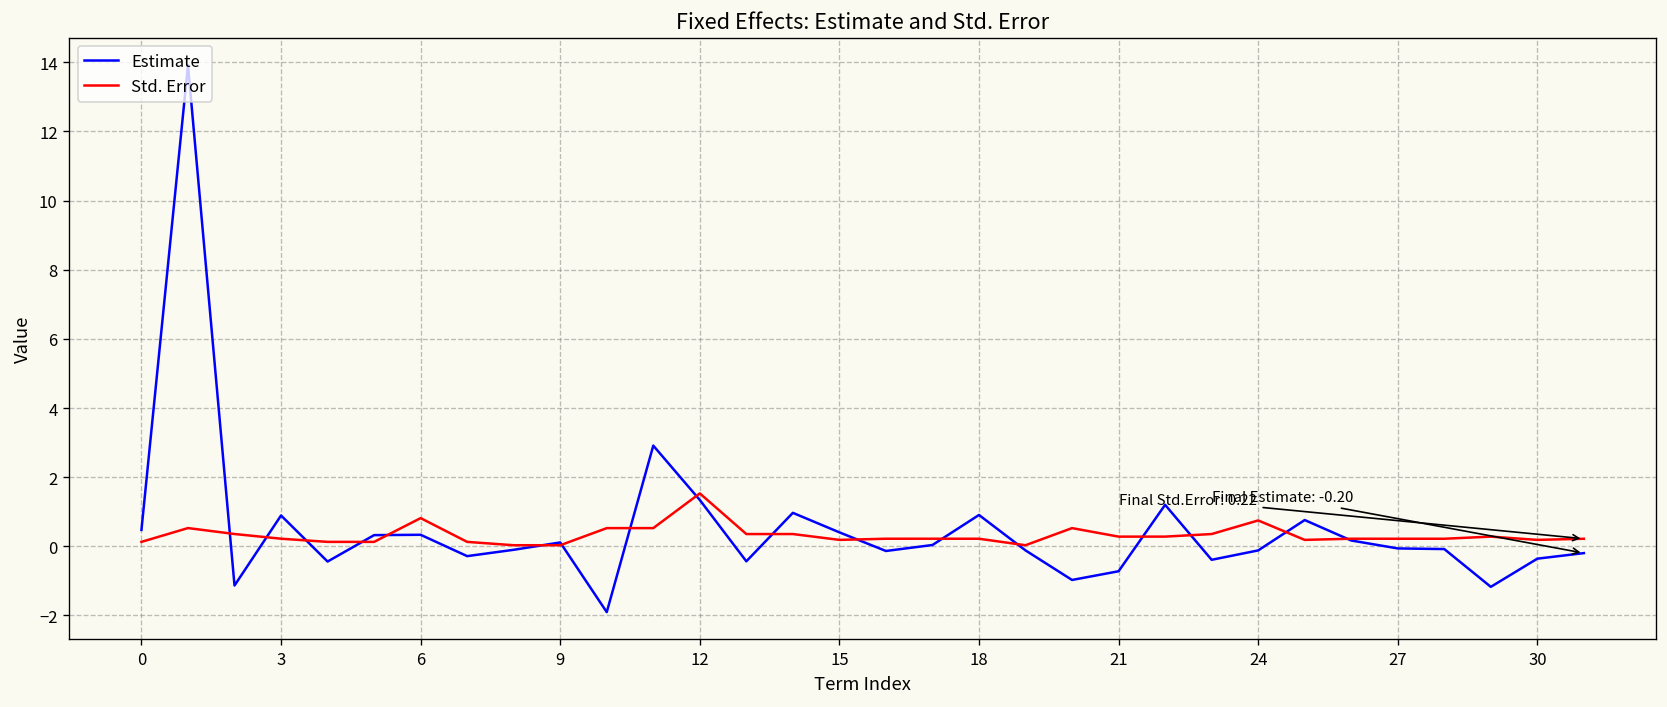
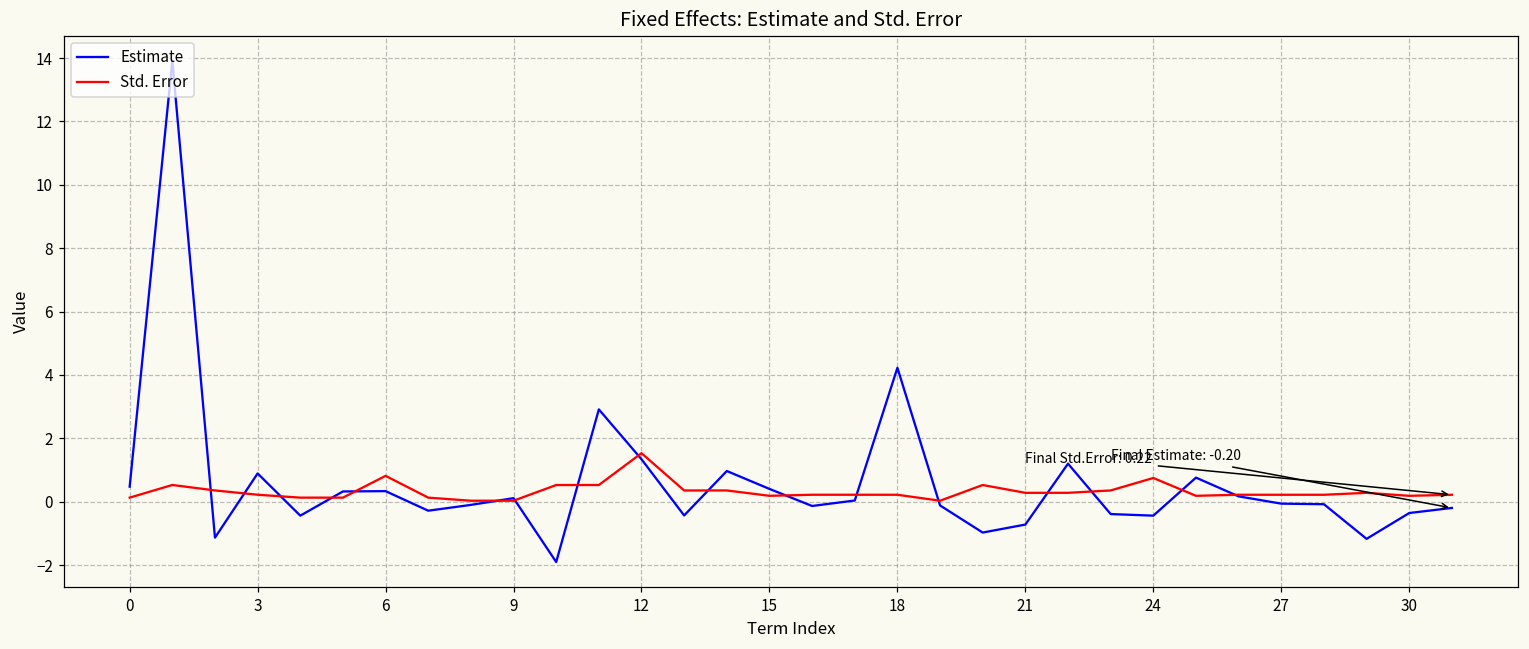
Estimate, 18: 0.9 -> 4.2
Estimate, 24: -0.1 -> -0.4
